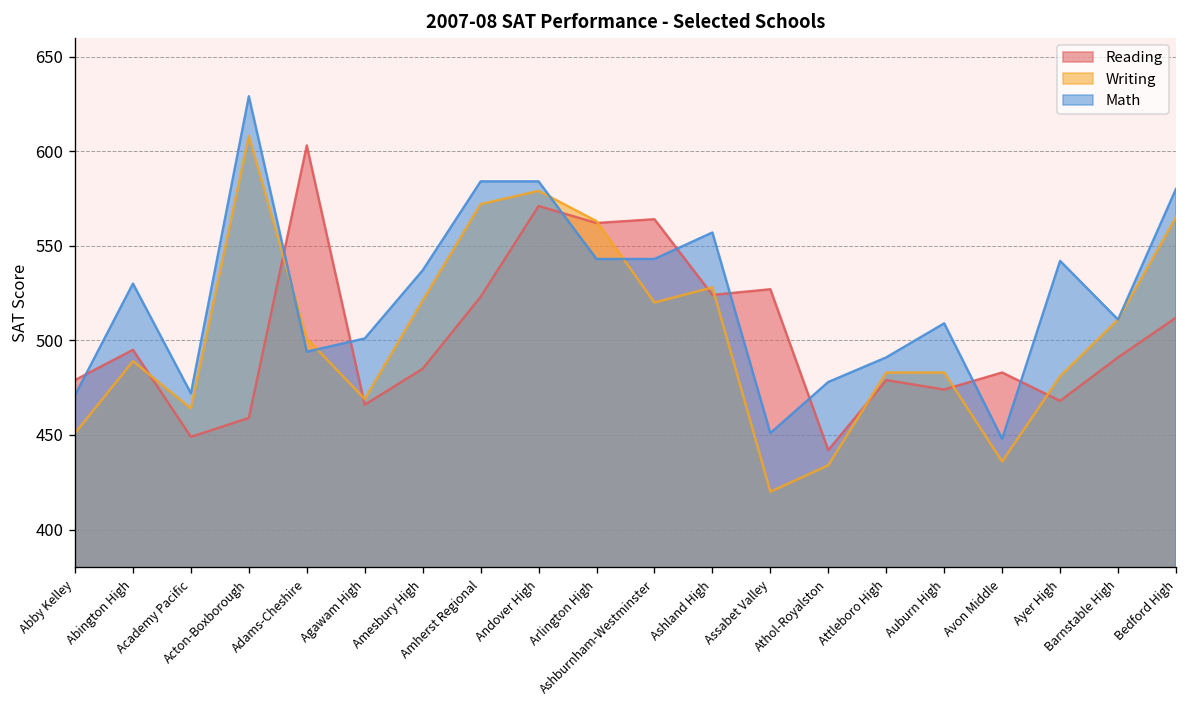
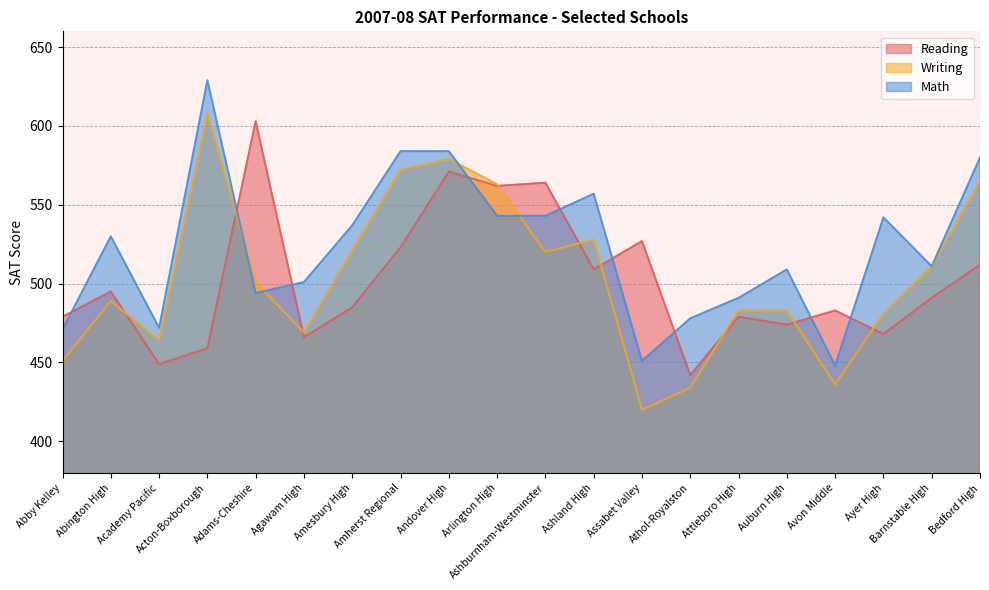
Reading, Ashland High: 524 -> 509
